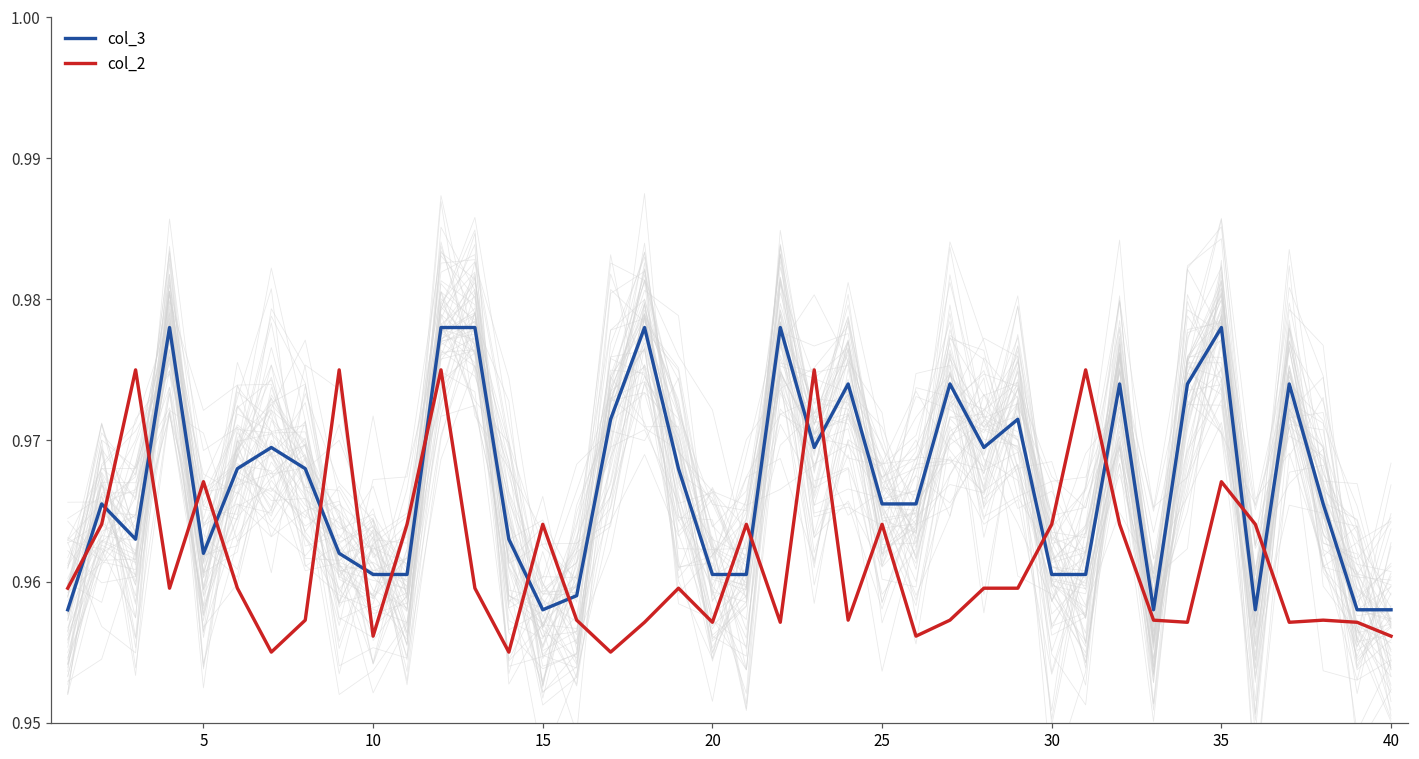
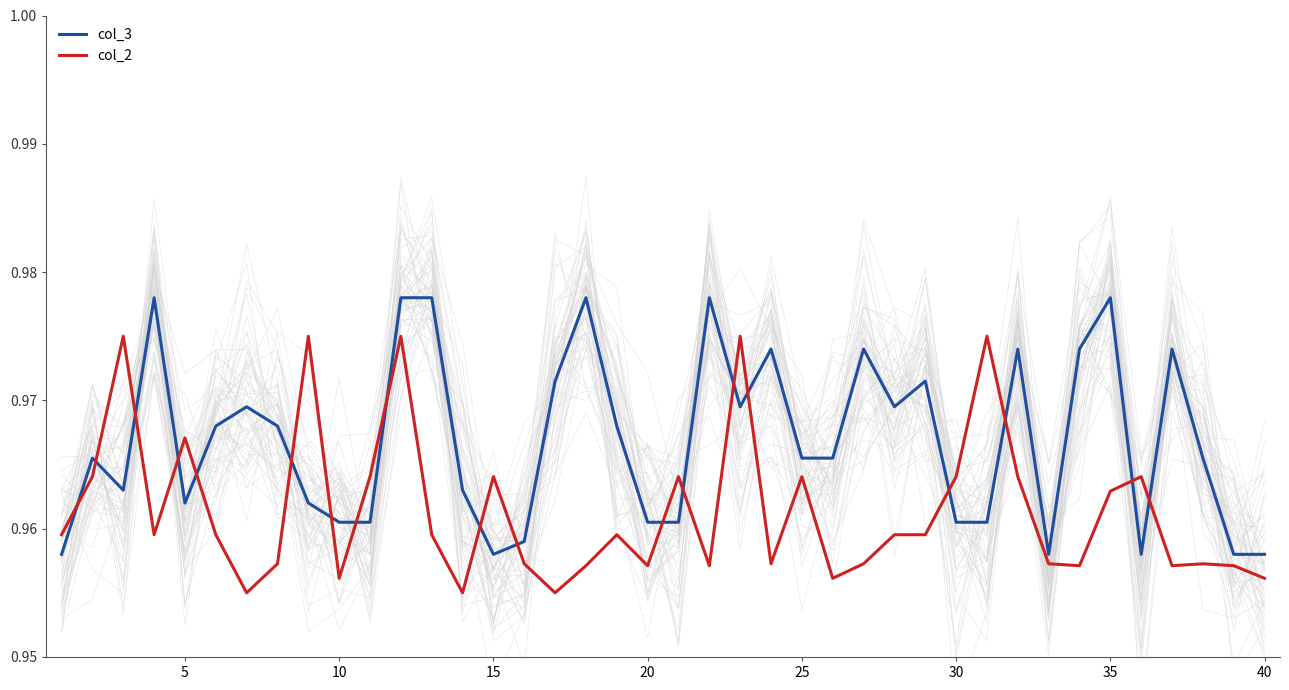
col_2, 35: 0.9671 -> 0.9629
